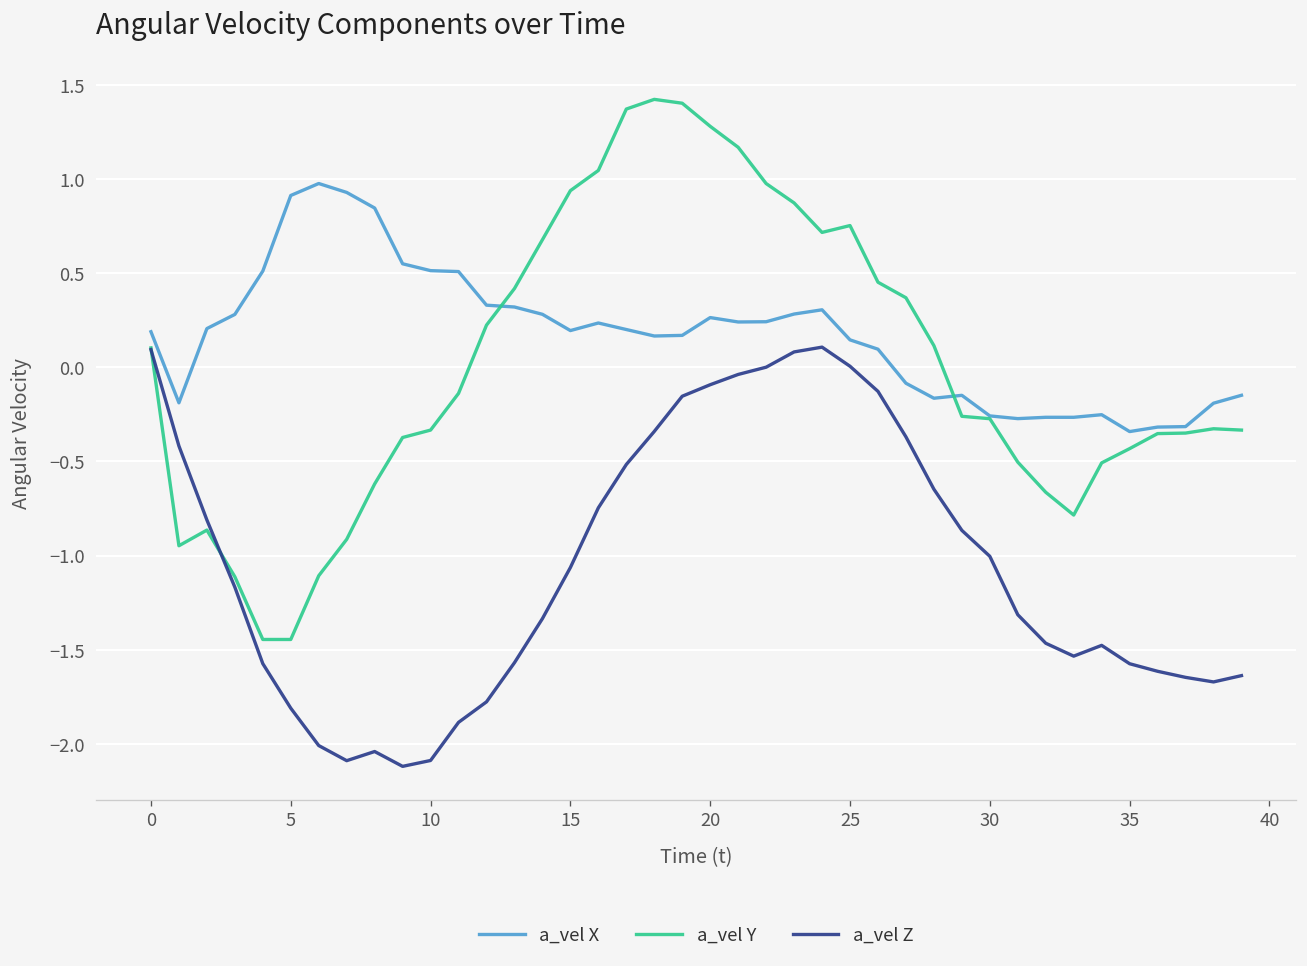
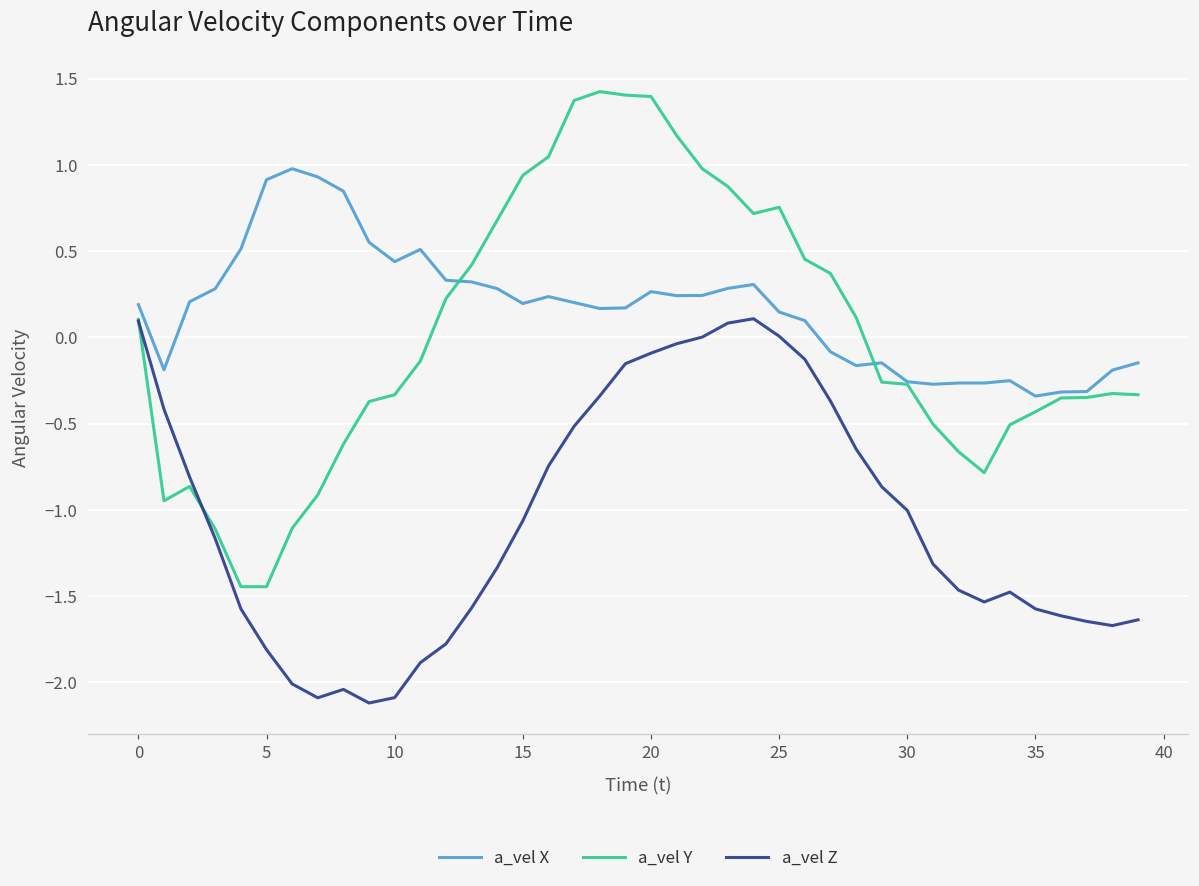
a_vel X, 10: 0.51 -> 0.44
a_vel Y, 20: 1.28 -> 1.40
